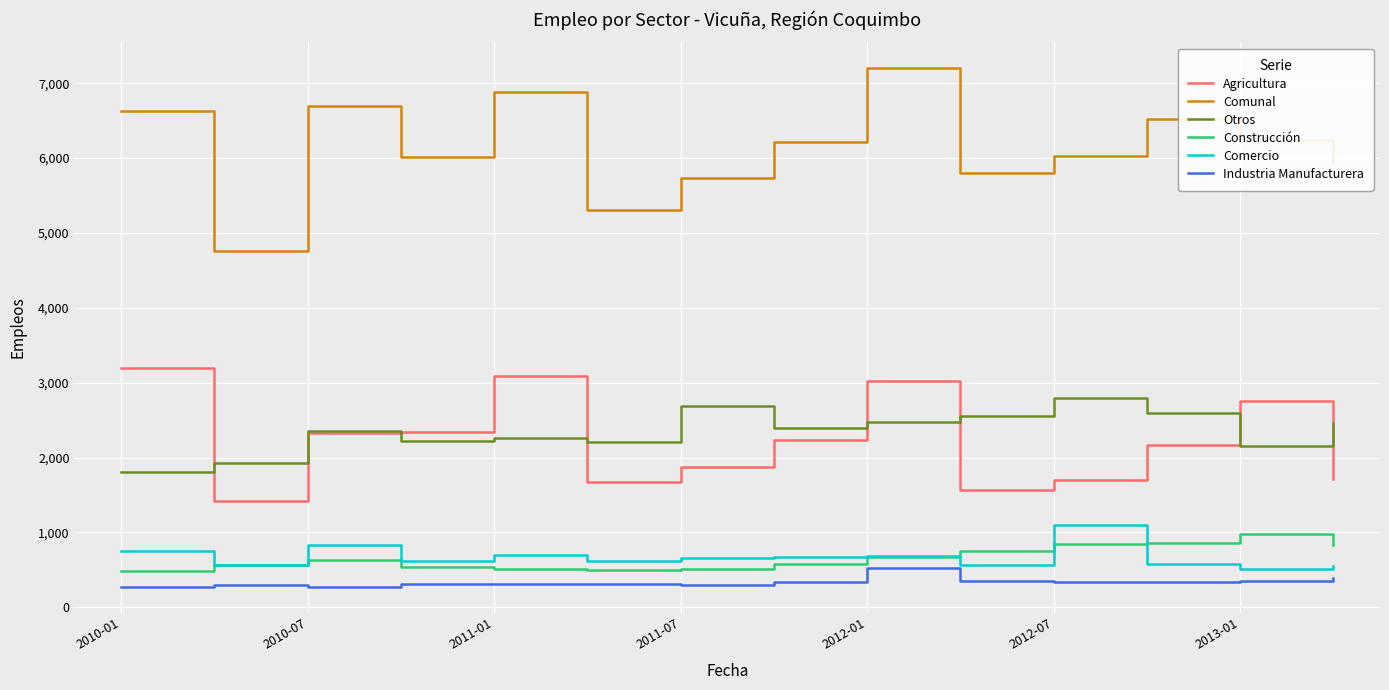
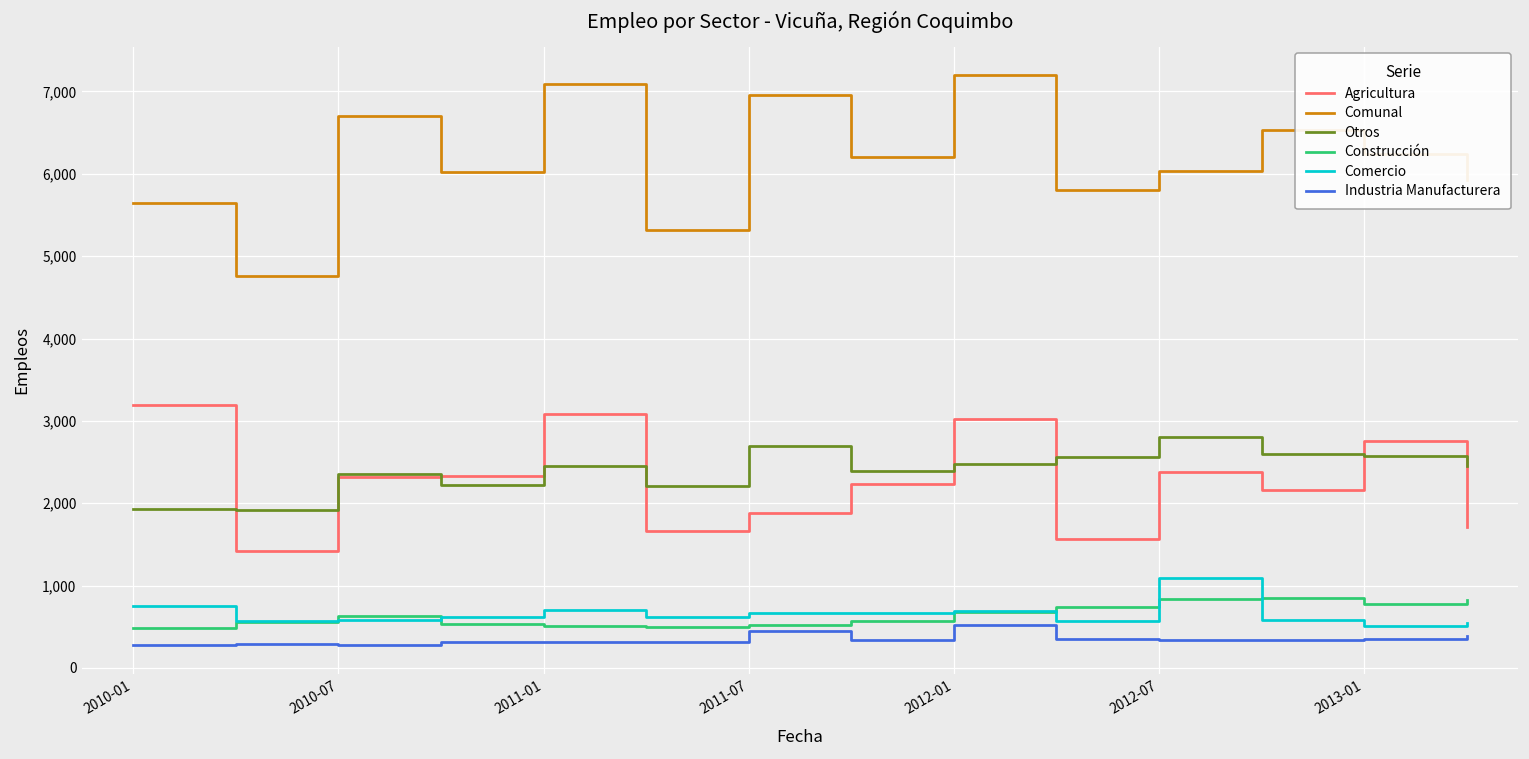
Comunal, 2010-01: 6,600 -> 5,700
Otros, 2010-01: 1,800 -> 1,900
Comercio, 2010-07: 800 -> 600
Comunal, 2011-01: 6,900 -> 7,100
Otros, 2011-01: 2,300 -> 2,500
Comunal, 2011-07: 5,700 -> 7,000
Industria Manufacturera, 2011-07: 300 -> 500
Agricultura, 2012-07: 1,700 -> 2,400
Otros, 2013-01: 2,200 -> 2,600
Construcción, 2013-01: 1,000 -> 800
